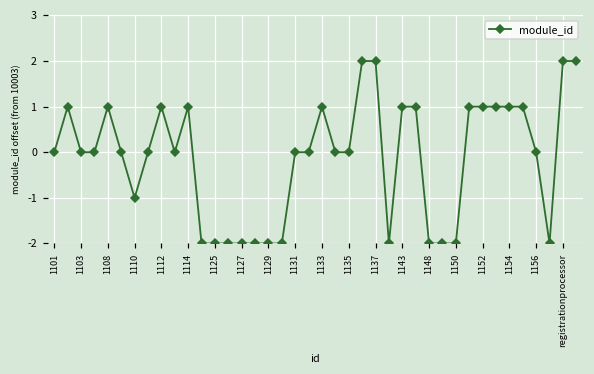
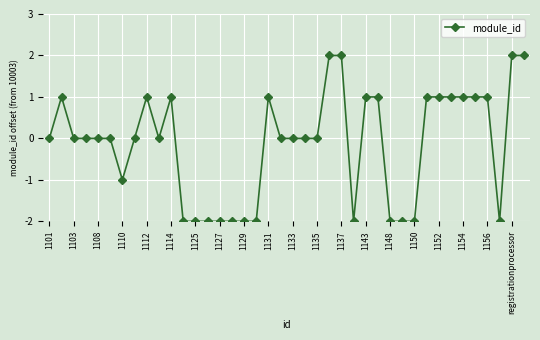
1108: 1.0 -> 0.0
1131: 0.0 -> 1.0
1133: 1.0 -> 0.0
1156: 0.0 -> 1.0
